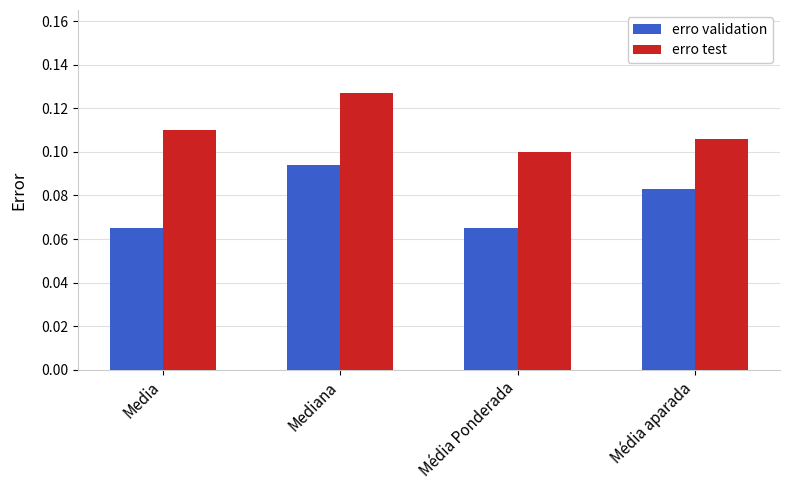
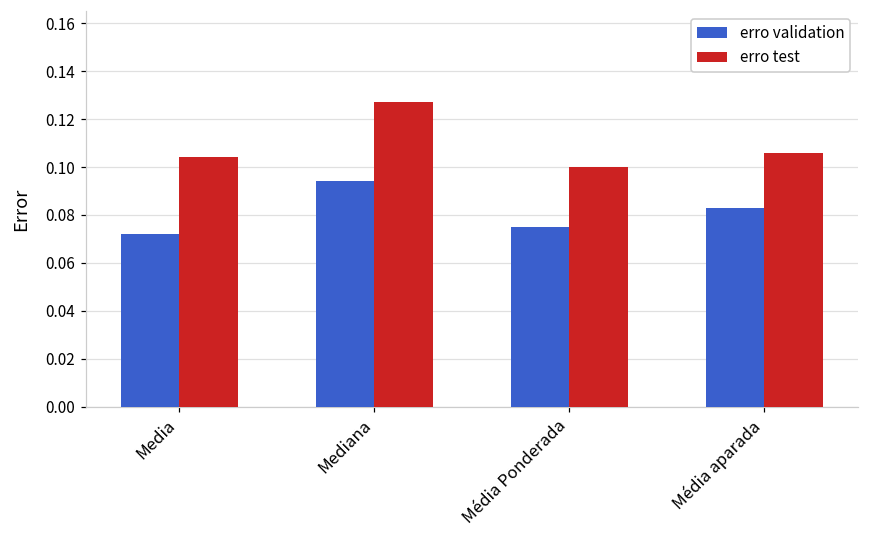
erro validation, Media: 0.065 -> 0.072
erro test, Media: 0.110 -> 0.104
erro validation, Média Ponderada: 0.065 -> 0.075
